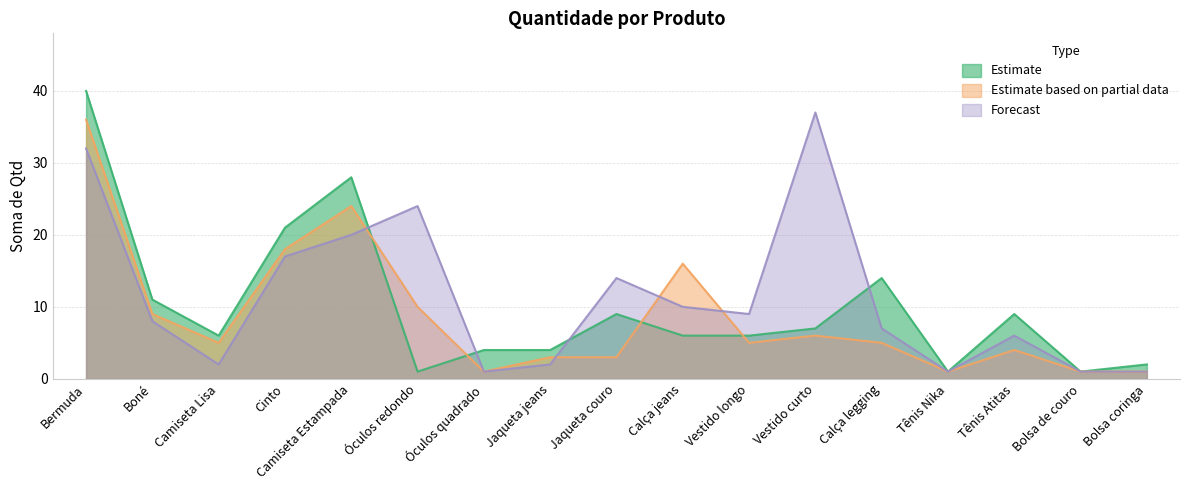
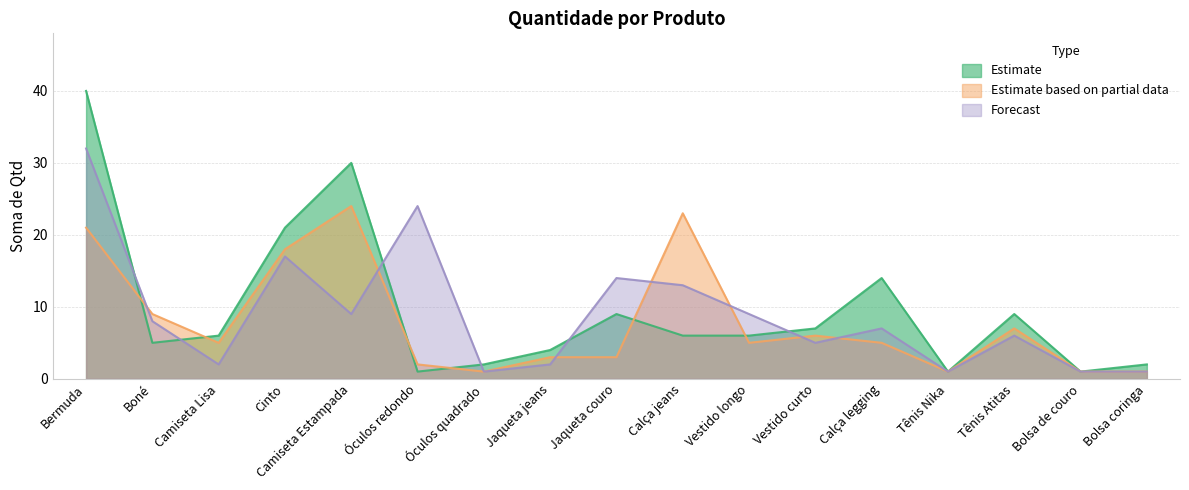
Estimate based on partial data, Bermuda: 36 -> 21
Estimate, Boné: 11 -> 5
Estimate, Camiseta Estampada: 28 -> 30
Forecast, Camiseta Estampada: 20 -> 9
Estimate based on partial data, Óculos redondo: 10 -> 2
Estimate, Óculos quadrado: 4 -> 2
Estimate based on partial data, Calça jeans: 16 -> 23
Forecast, Calça jeans: 10 -> 13
Forecast, Vestido curto: 37 -> 5
Estimate based on partial data, Tênis Atitas: 4 -> 7
